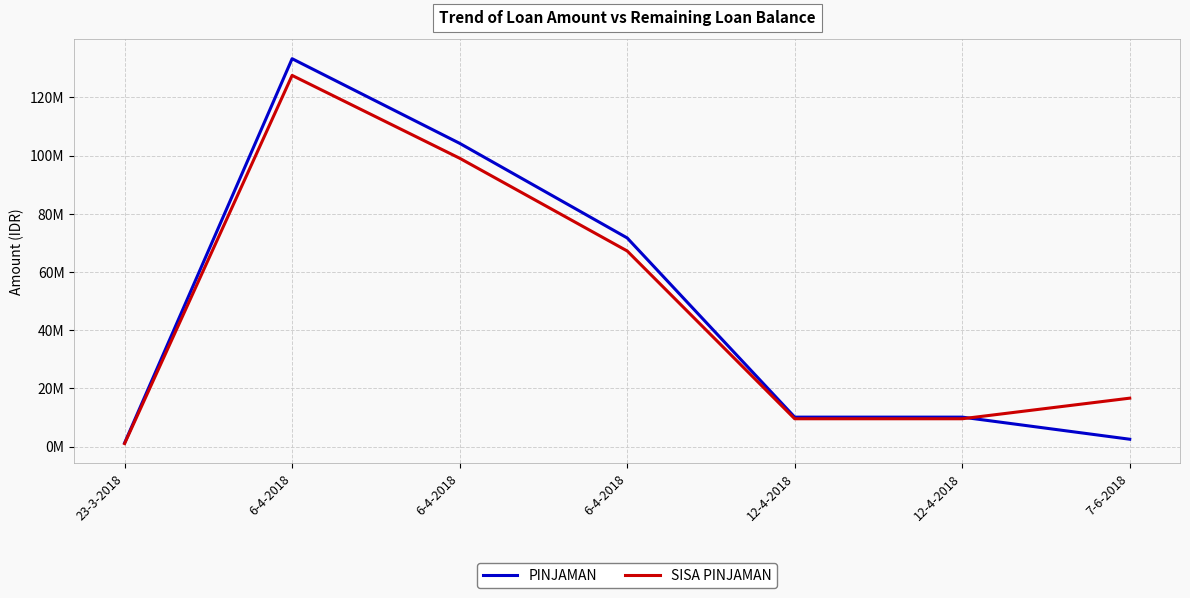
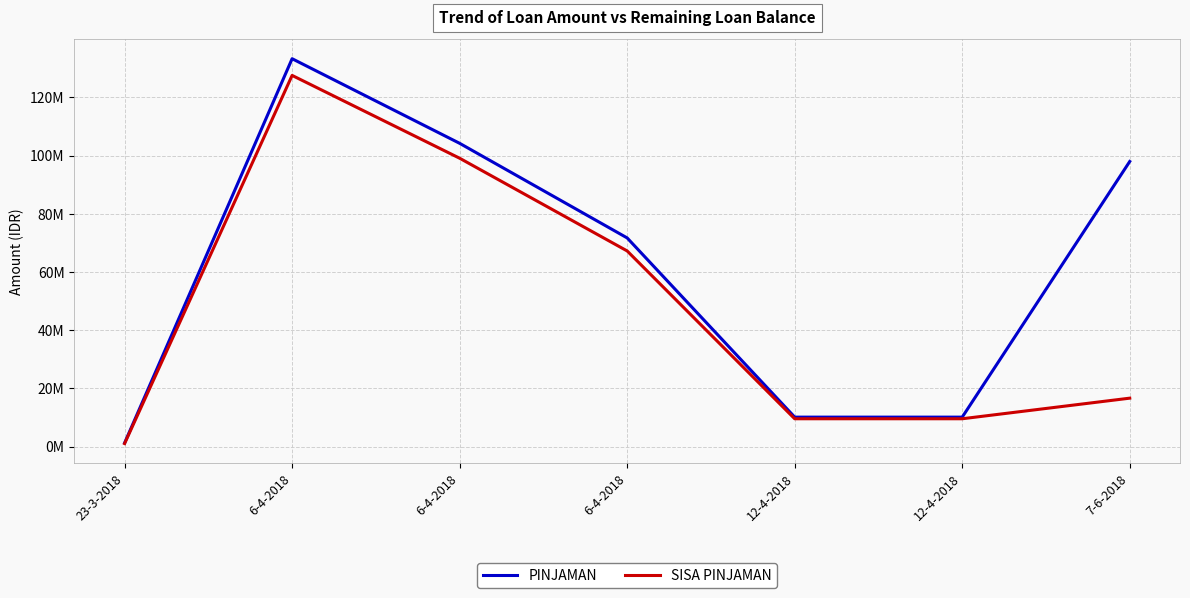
PINJAMAN, 7-6-2018: 3000000 -> 98000000
